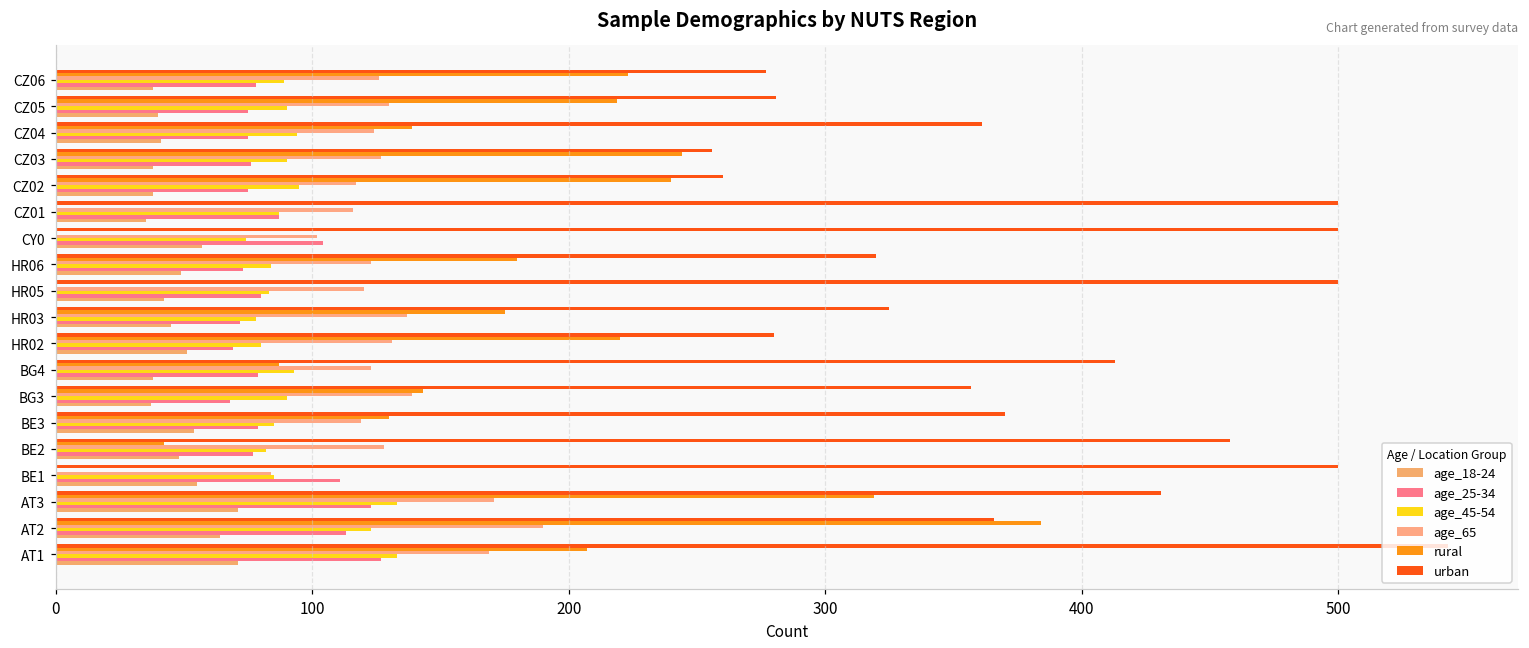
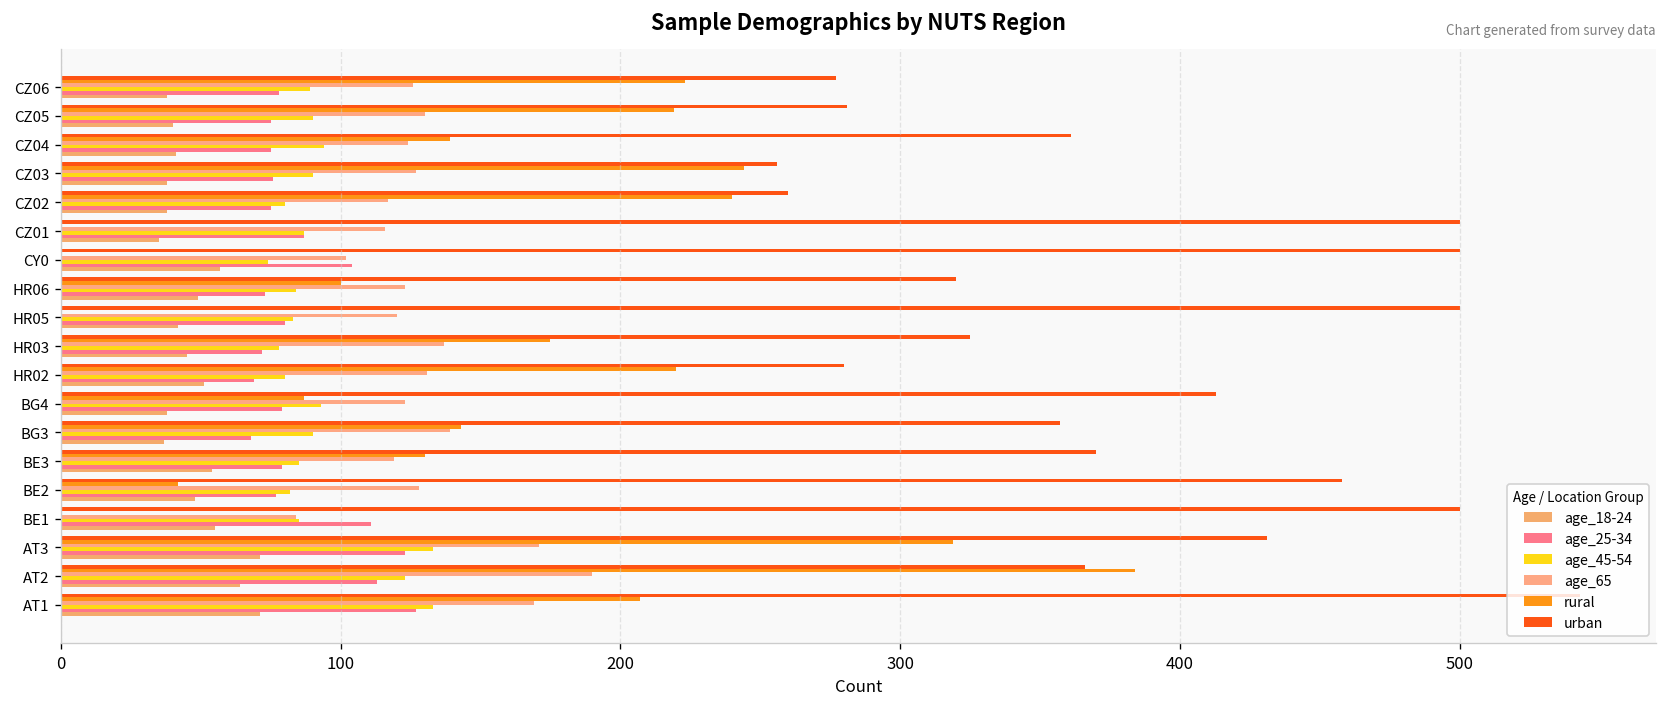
age_45-54, CZ02: 95 -> 80
rural, HR06: 180 -> 100
